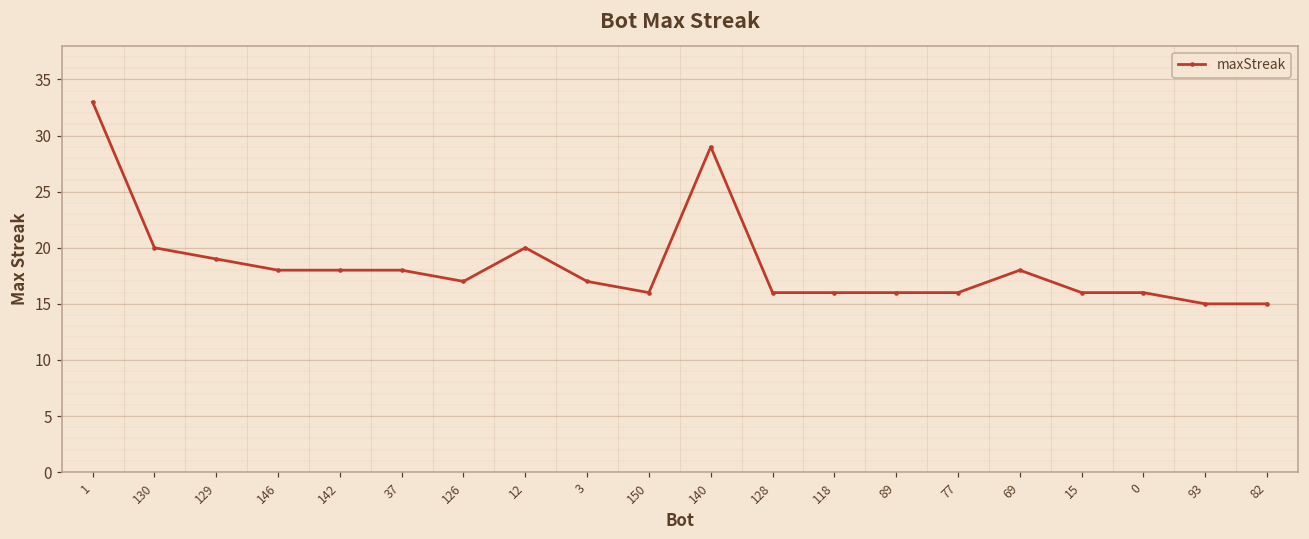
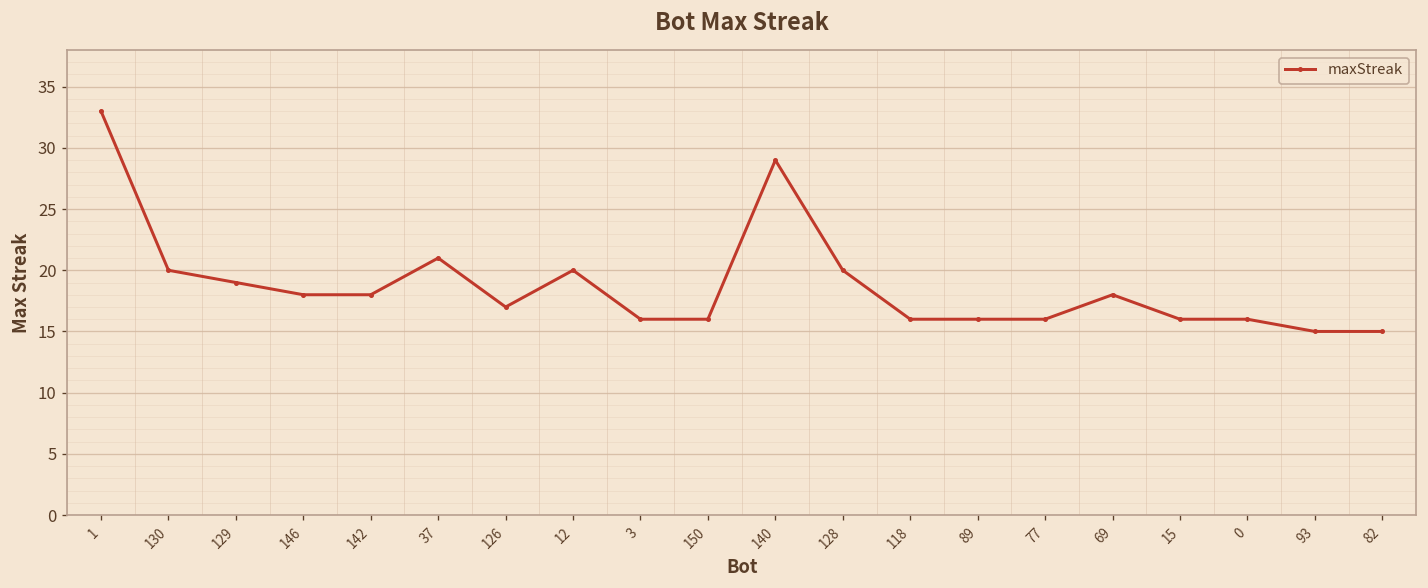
37: 18 -> 21
3: 17 -> 16
128: 16 -> 20
